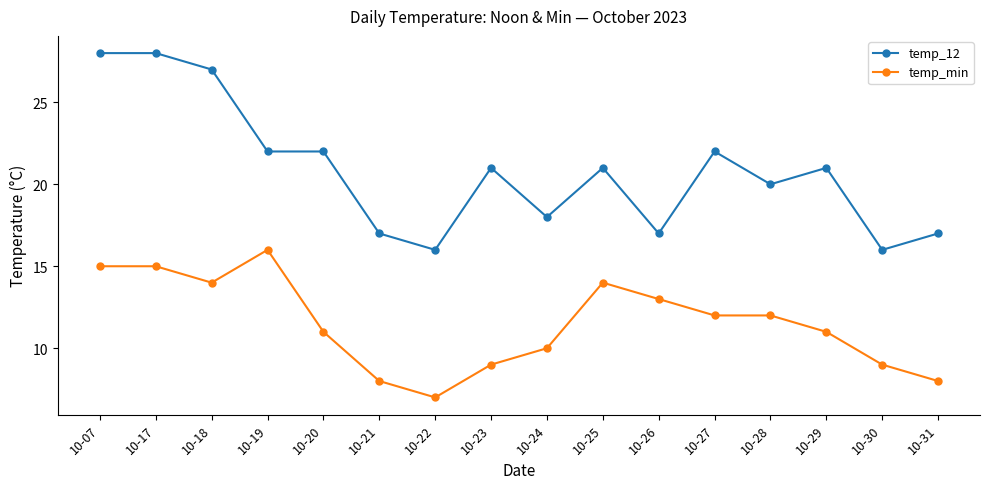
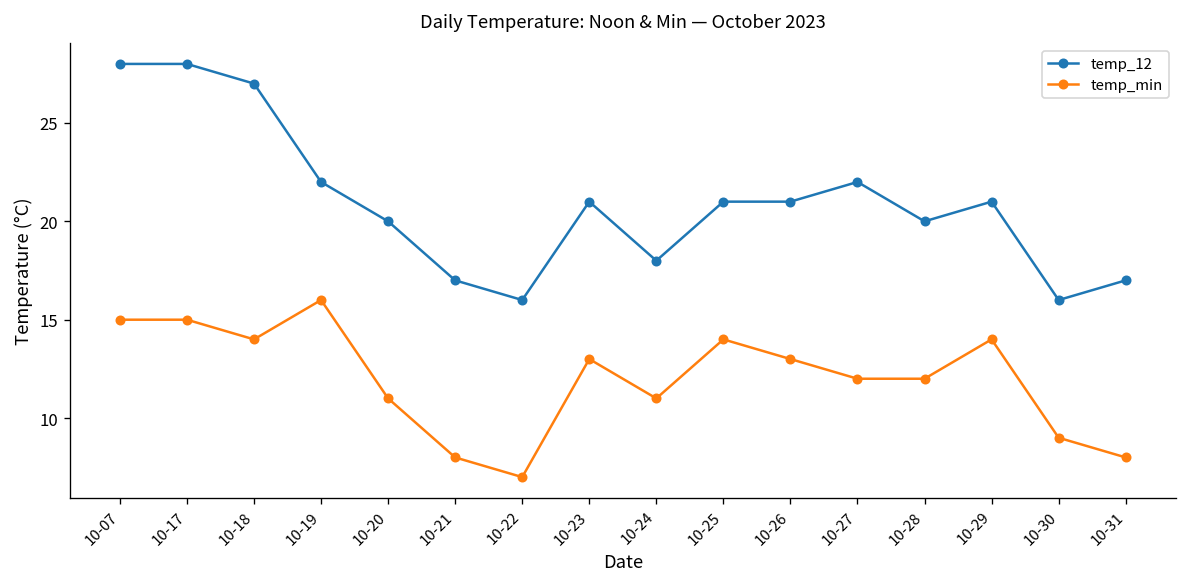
temp_12, 10-20: 22 -> 20
temp_min, 10-23: 9 -> 13
temp_min, 10-24: 10 -> 11
temp_12, 10-26: 17 -> 21
temp_min, 10-29: 11 -> 14
